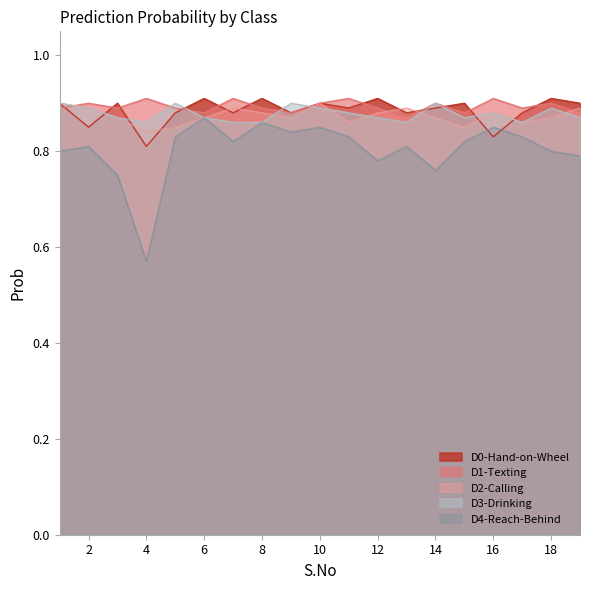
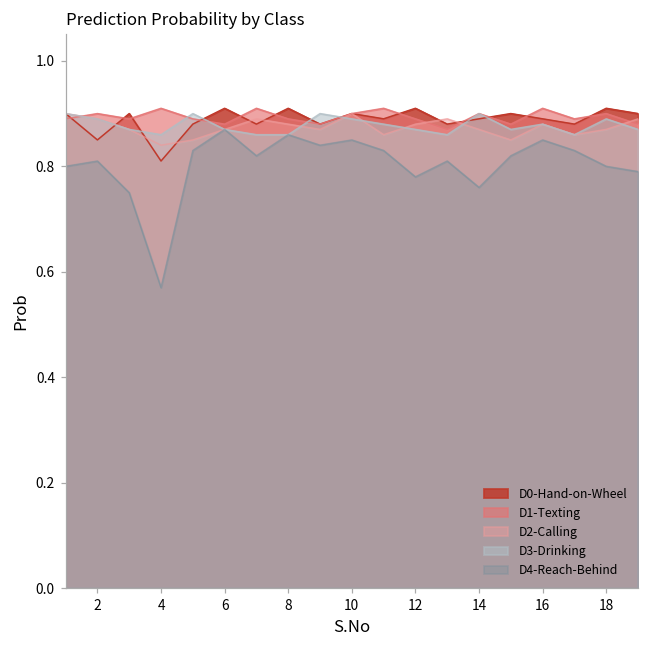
D0-Hand-on-Wheel, 16: 0.83 -> 0.89
